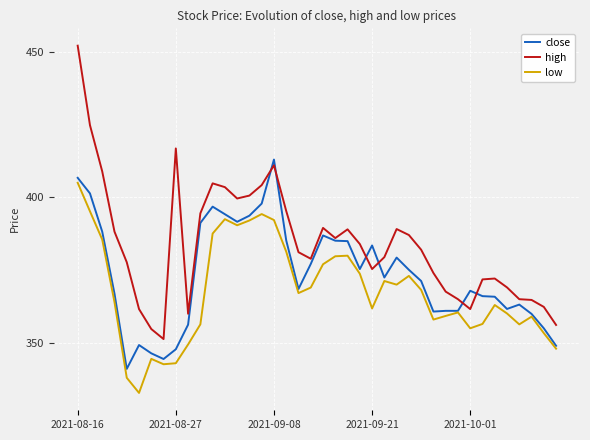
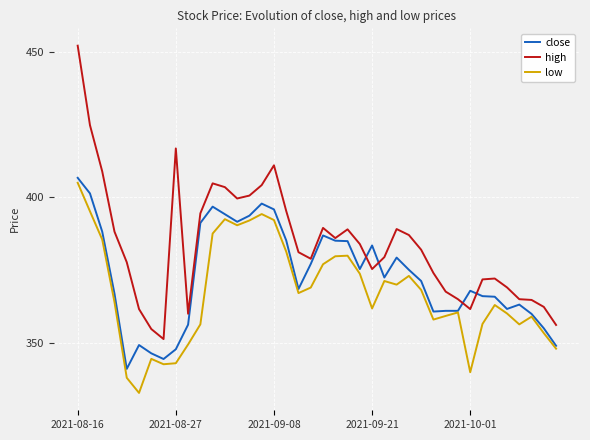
close, 2021-09-08: 413 -> 396
low, 2021-10-01: 355 -> 340
